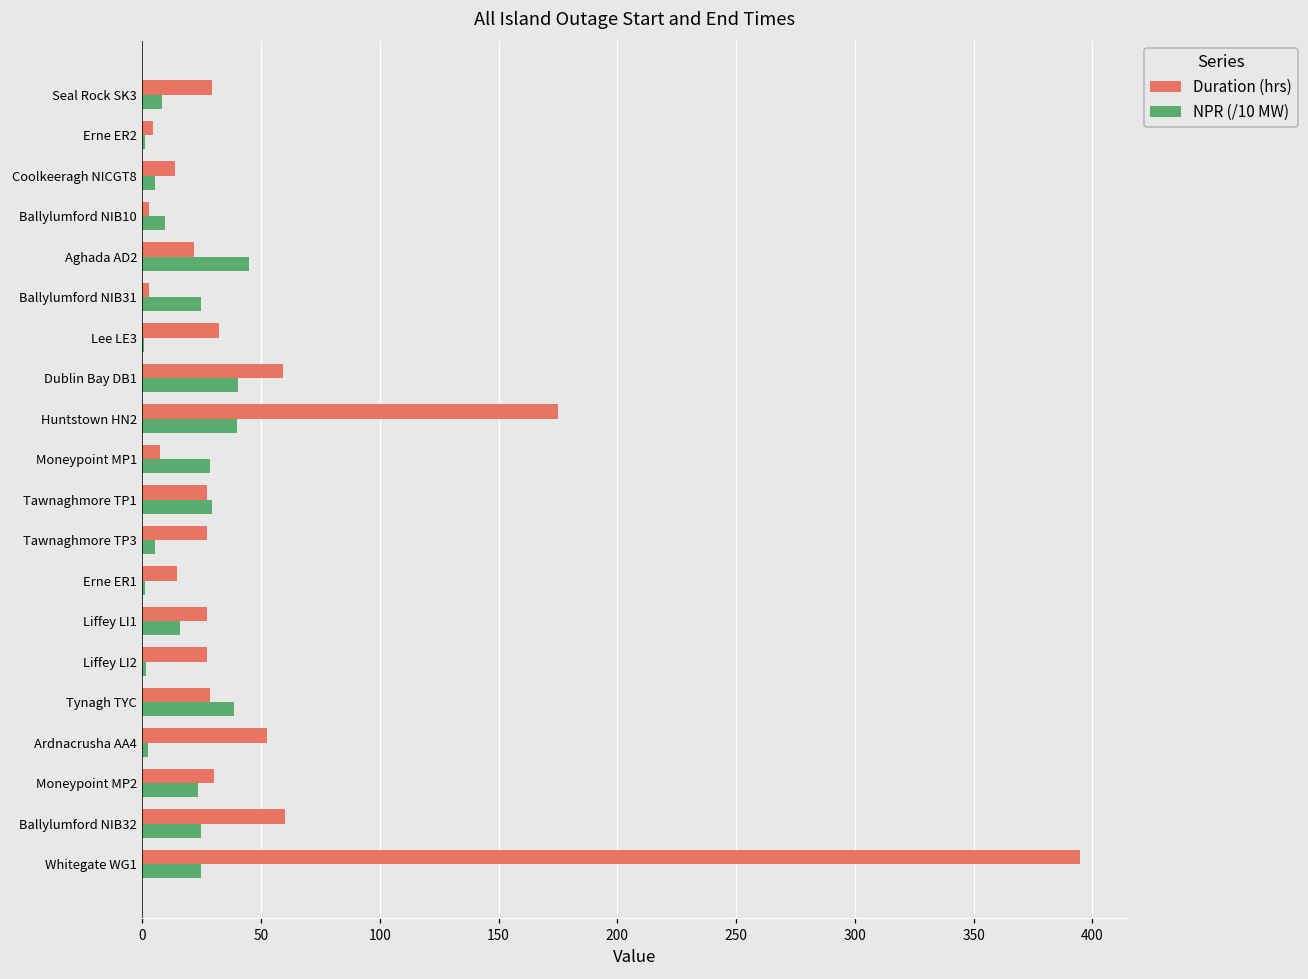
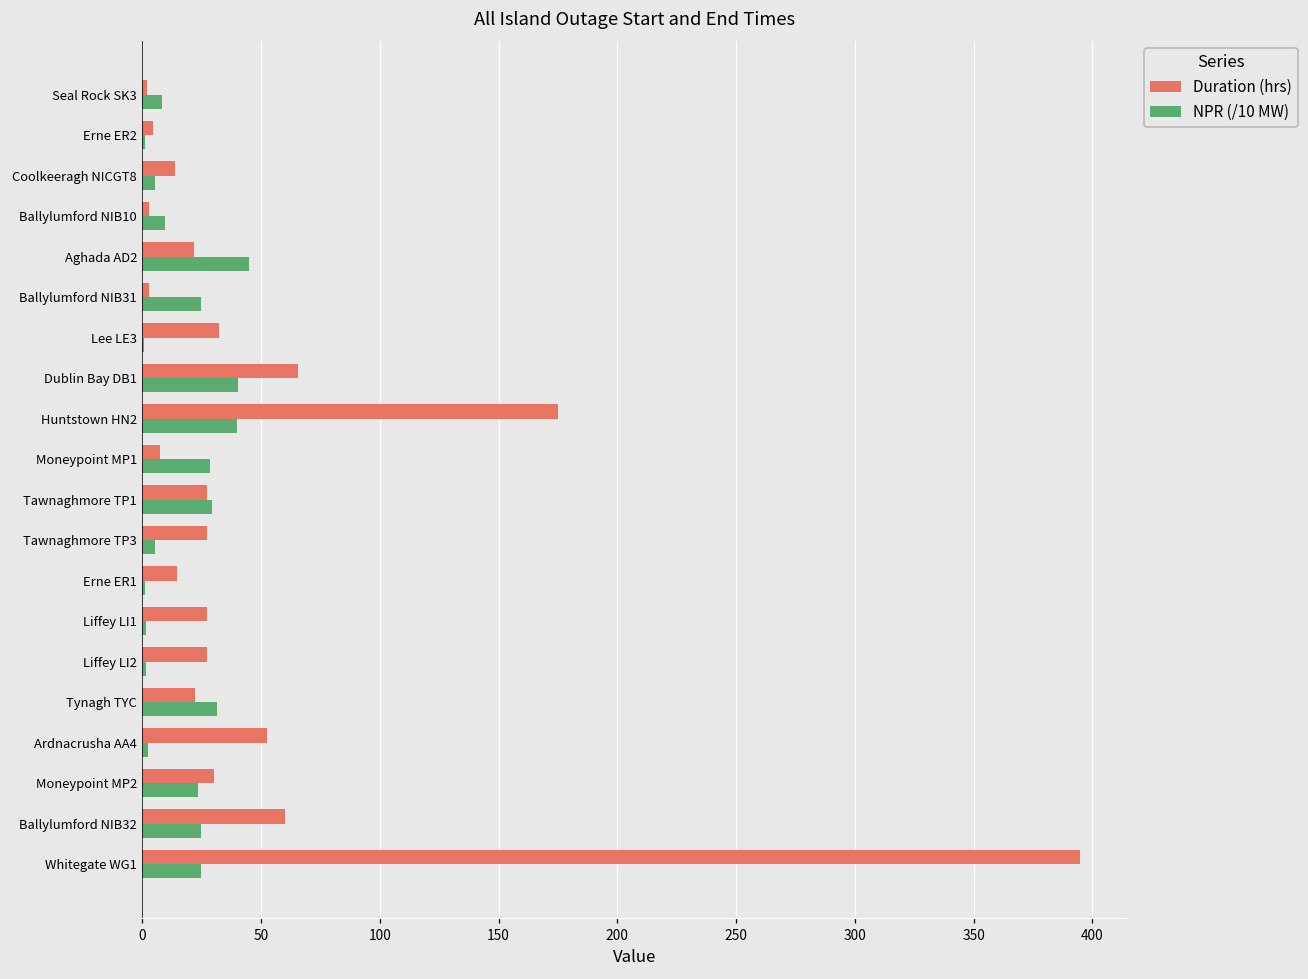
Duration (hrs), Seal Rock SK3: 29 -> 2
Duration (hrs), Dublin Bay DB1: 59 -> 66
NPR (/10 MW), Liffey LI1: 16 -> 2
Duration (hrs), Tynagh TYC: 29 -> 22
NPR (/10 MW), Tynagh TYC: 38 -> 31
